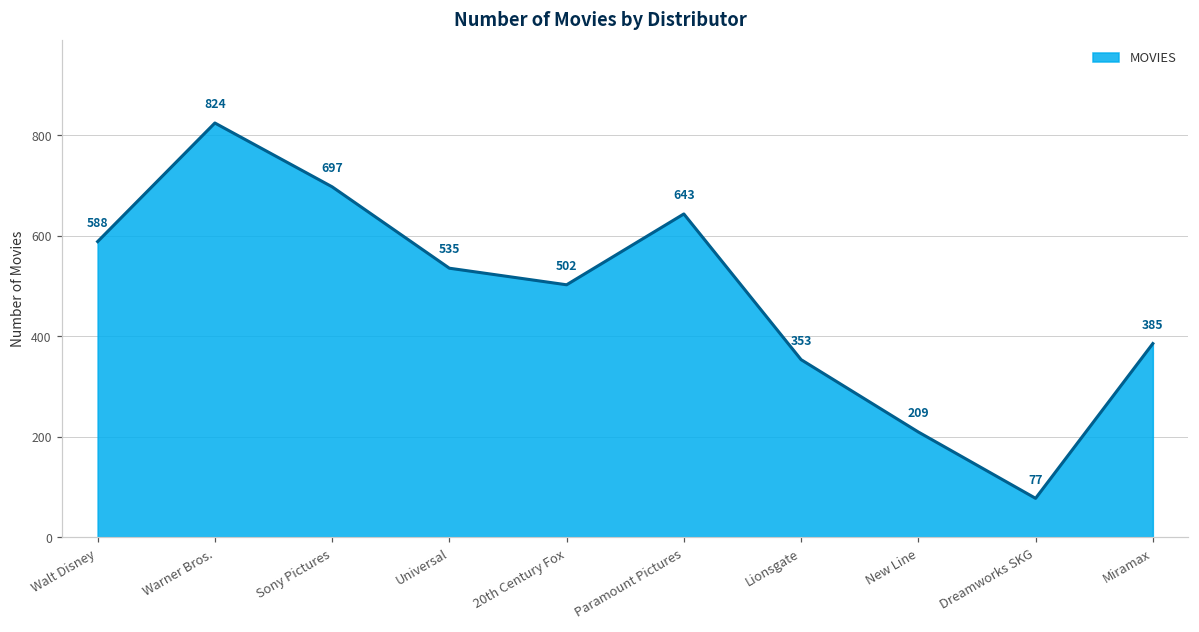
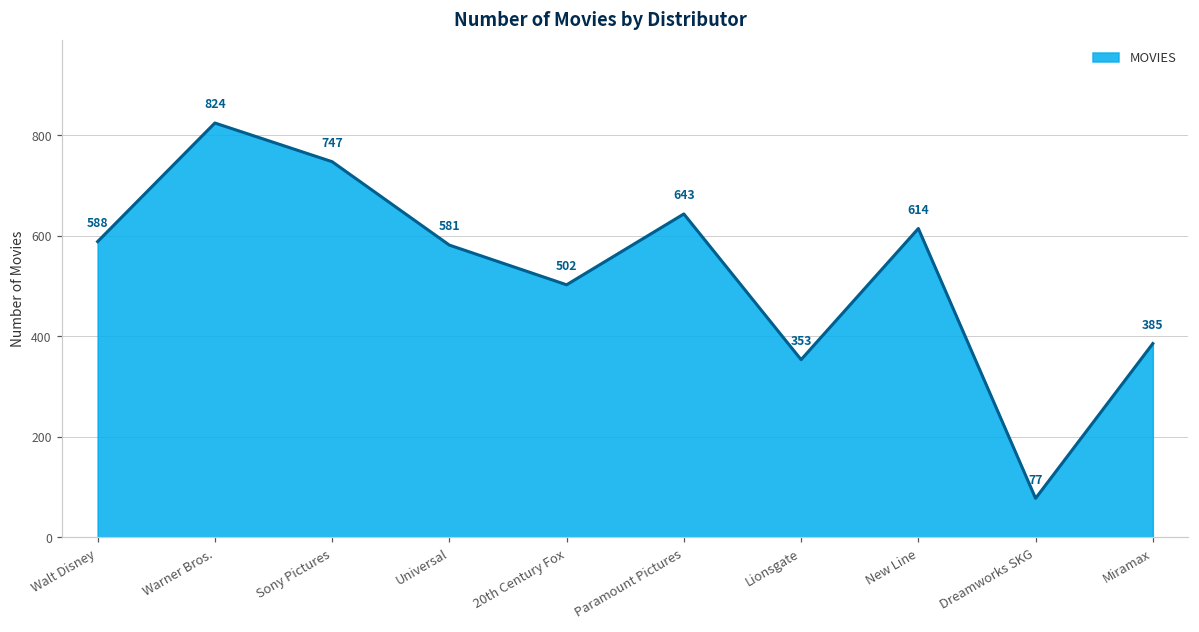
Sony Pictures: 697 -> 747
Universal: 535 -> 581
New Line: 209 -> 614
